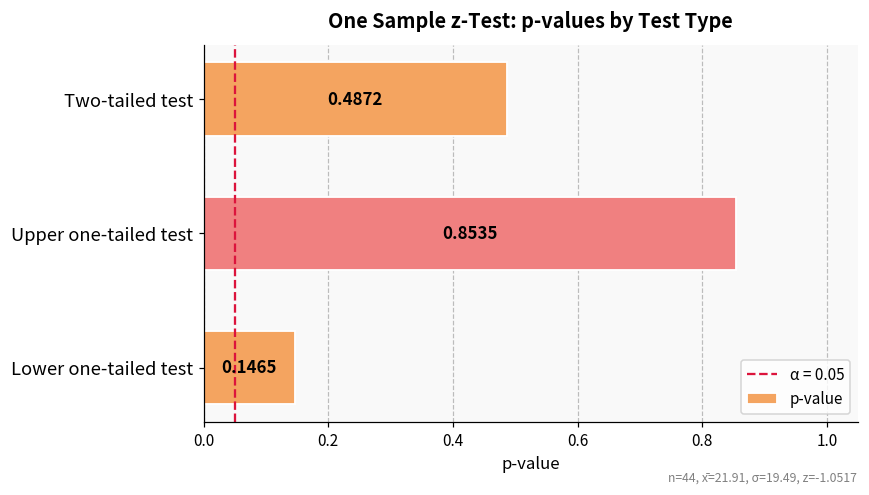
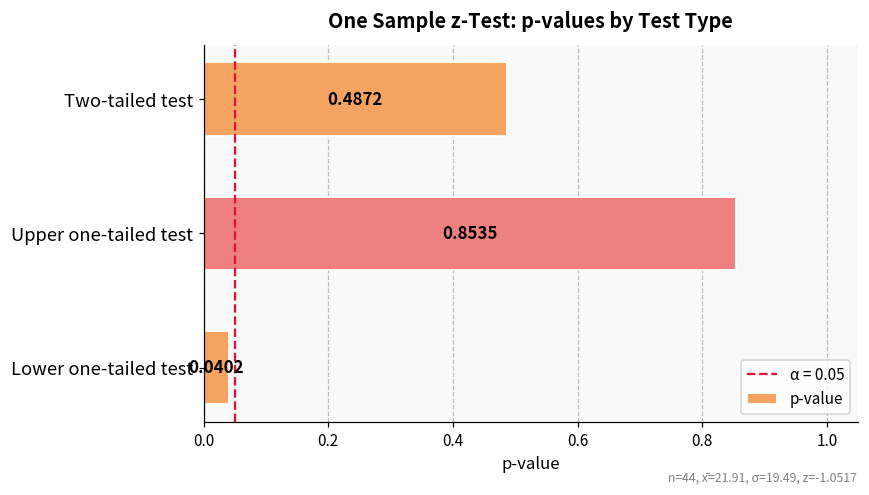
Lower one-tailed test: 0.1465 -> 0.0402
